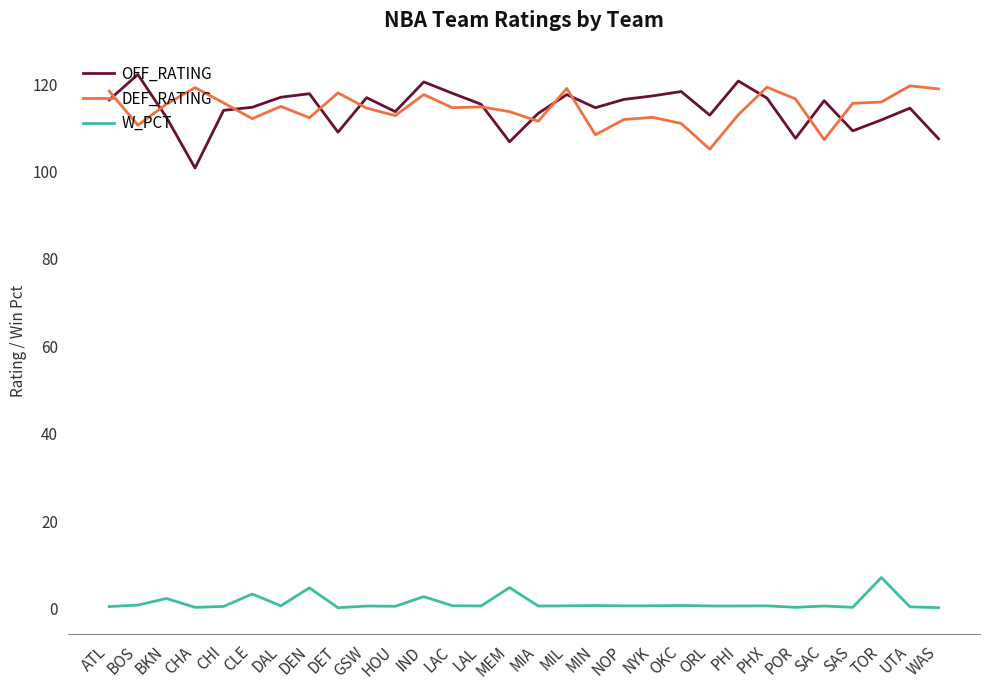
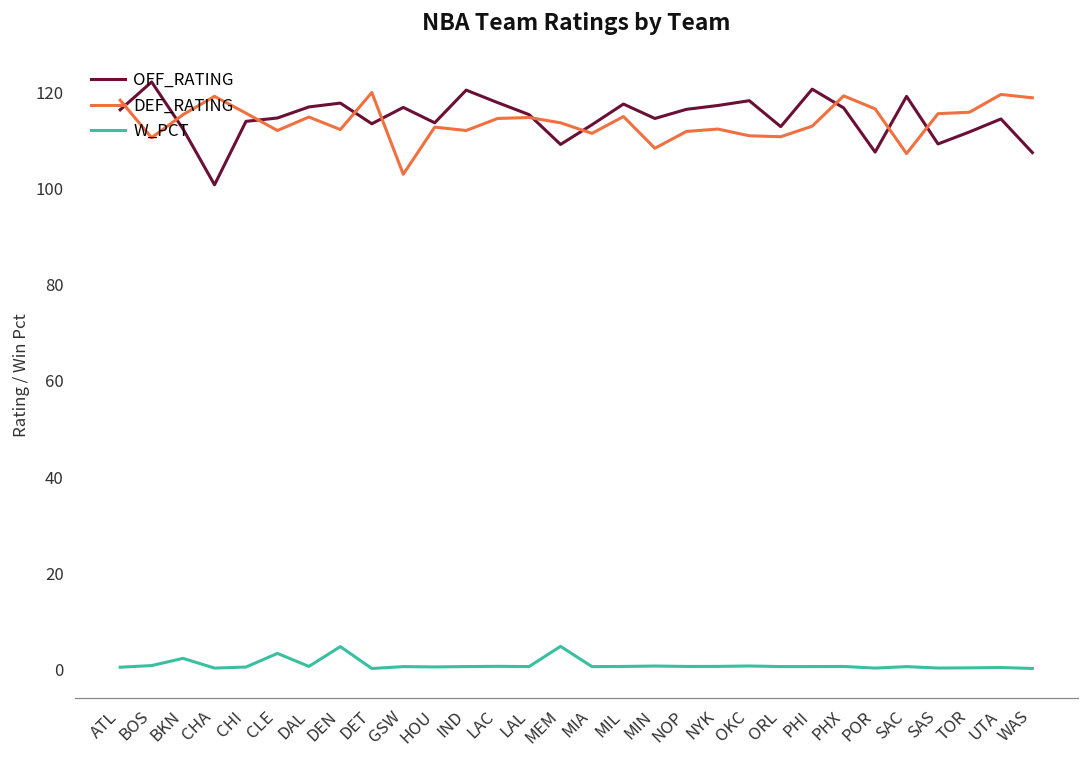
OFF_RATING, DET: 109 -> 114
DEF_RATING, DET: 118 -> 120
DEF_RATING, GSW: 115 -> 103
DEF_RATING, IND: 118 -> 112
W_PCT, IND: 3 -> 1
OFF_RATING, MEM: 107 -> 109
DEF_RATING, MIL: 119 -> 115
DEF_RATING, ORL: 105 -> 111
OFF_RATING, SAC: 116 -> 119
W_PCT, TOR: 7 -> 0
